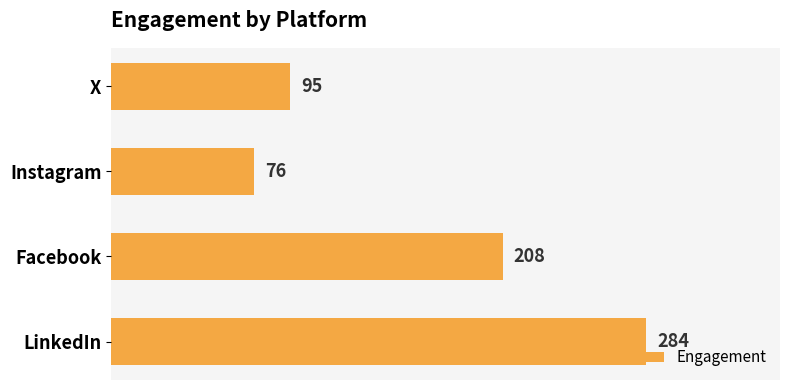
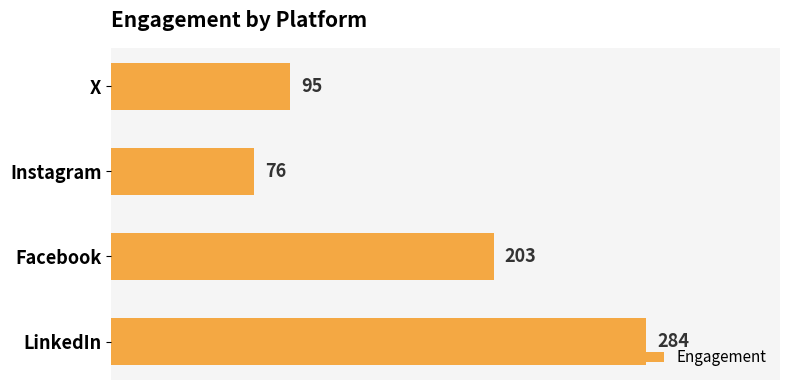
Facebook: 208 -> 203
